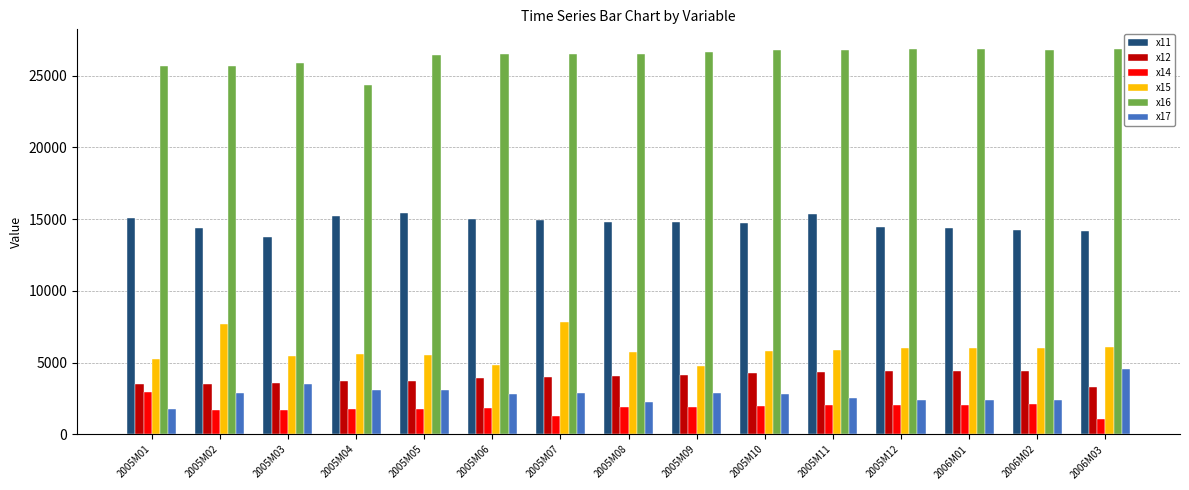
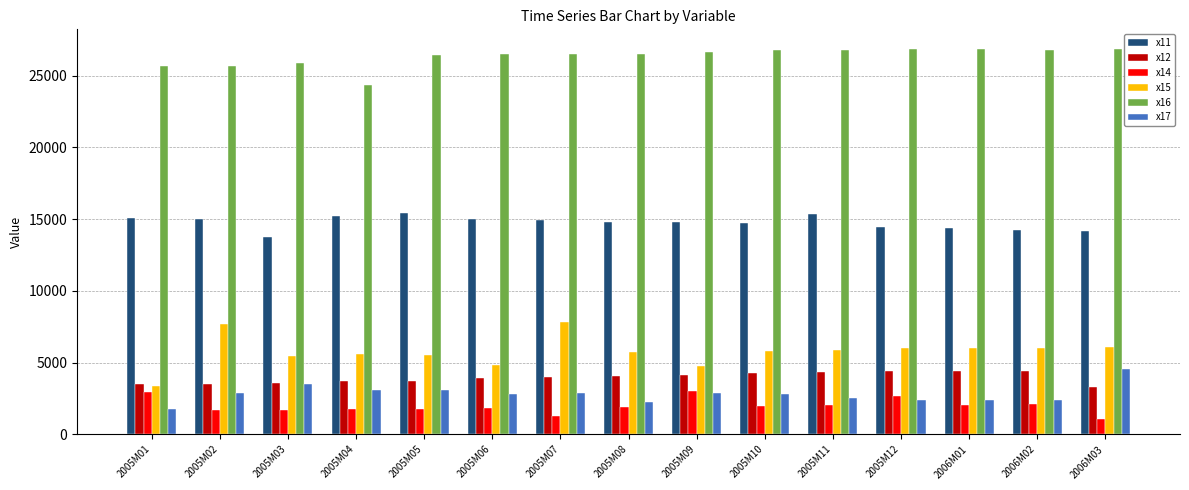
x15, 2005M01: 5300 -> 3300
x11, 2005M02: 14400 -> 15000
x14, 2005M09: 1900 -> 3000
x14, 2005M12: 2000 -> 2600
